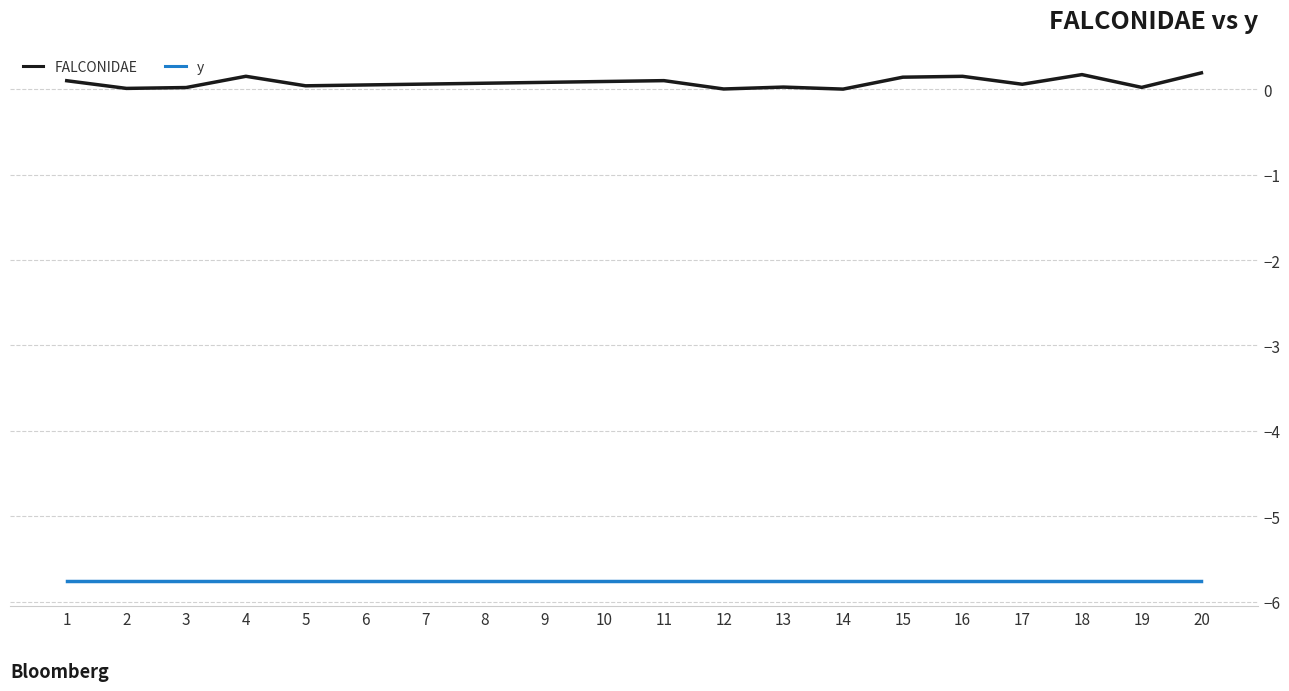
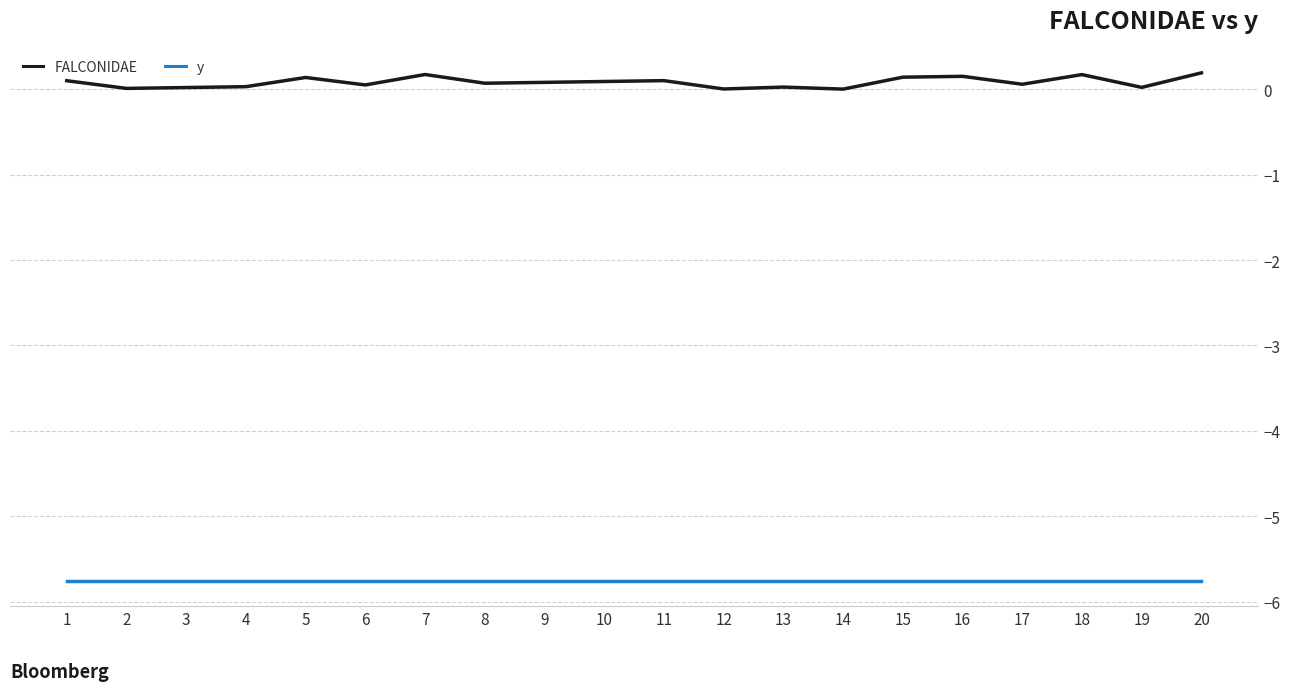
FALCONIDAE, 4: 0.2 -> 0.0
FALCONIDAE, 5: 0.0 -> 0.1
FALCONIDAE, 7: 0.1 -> 0.2
